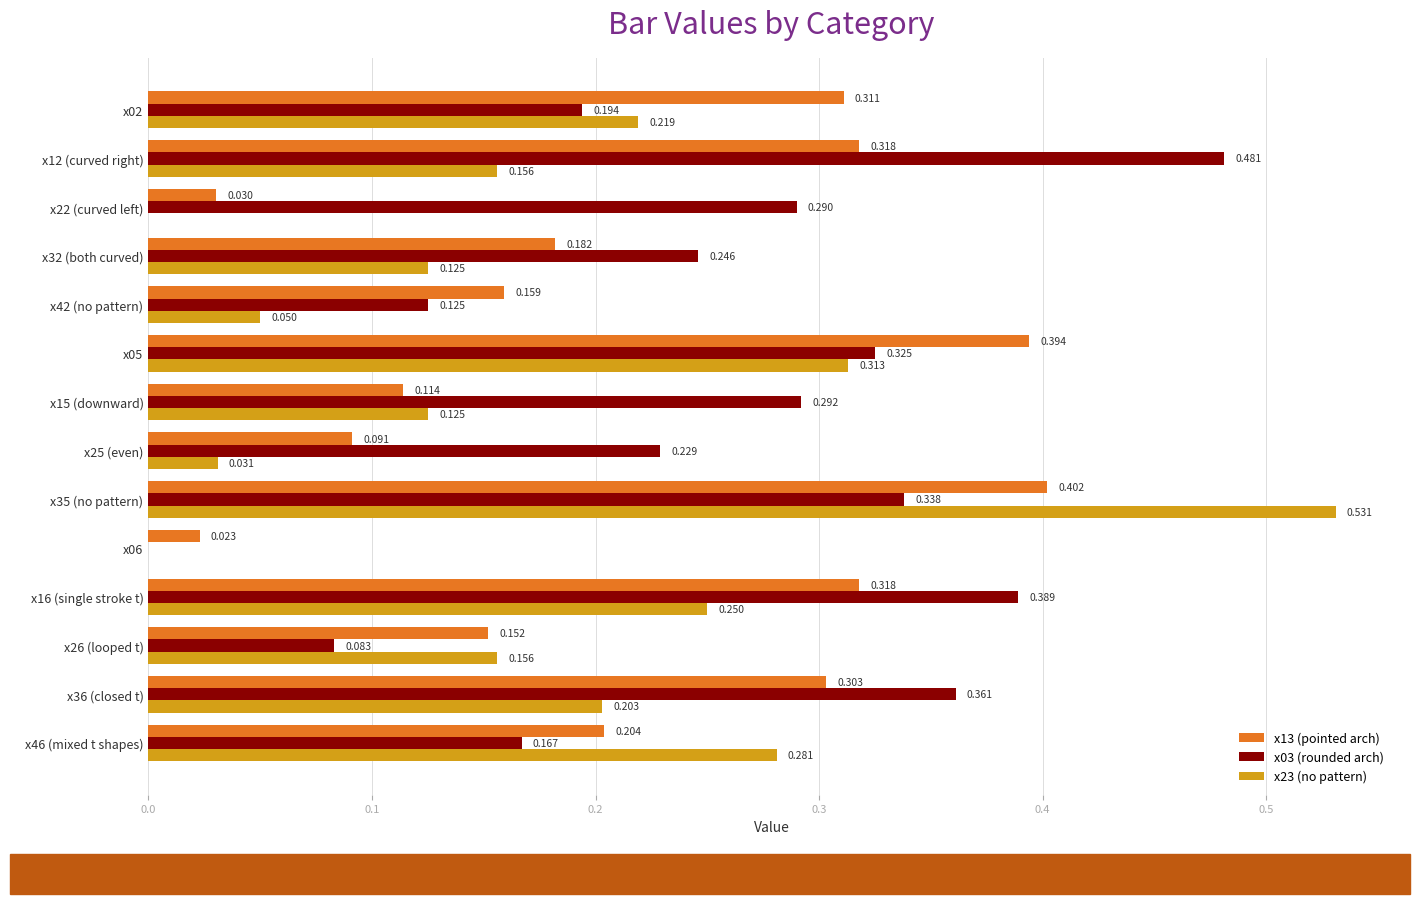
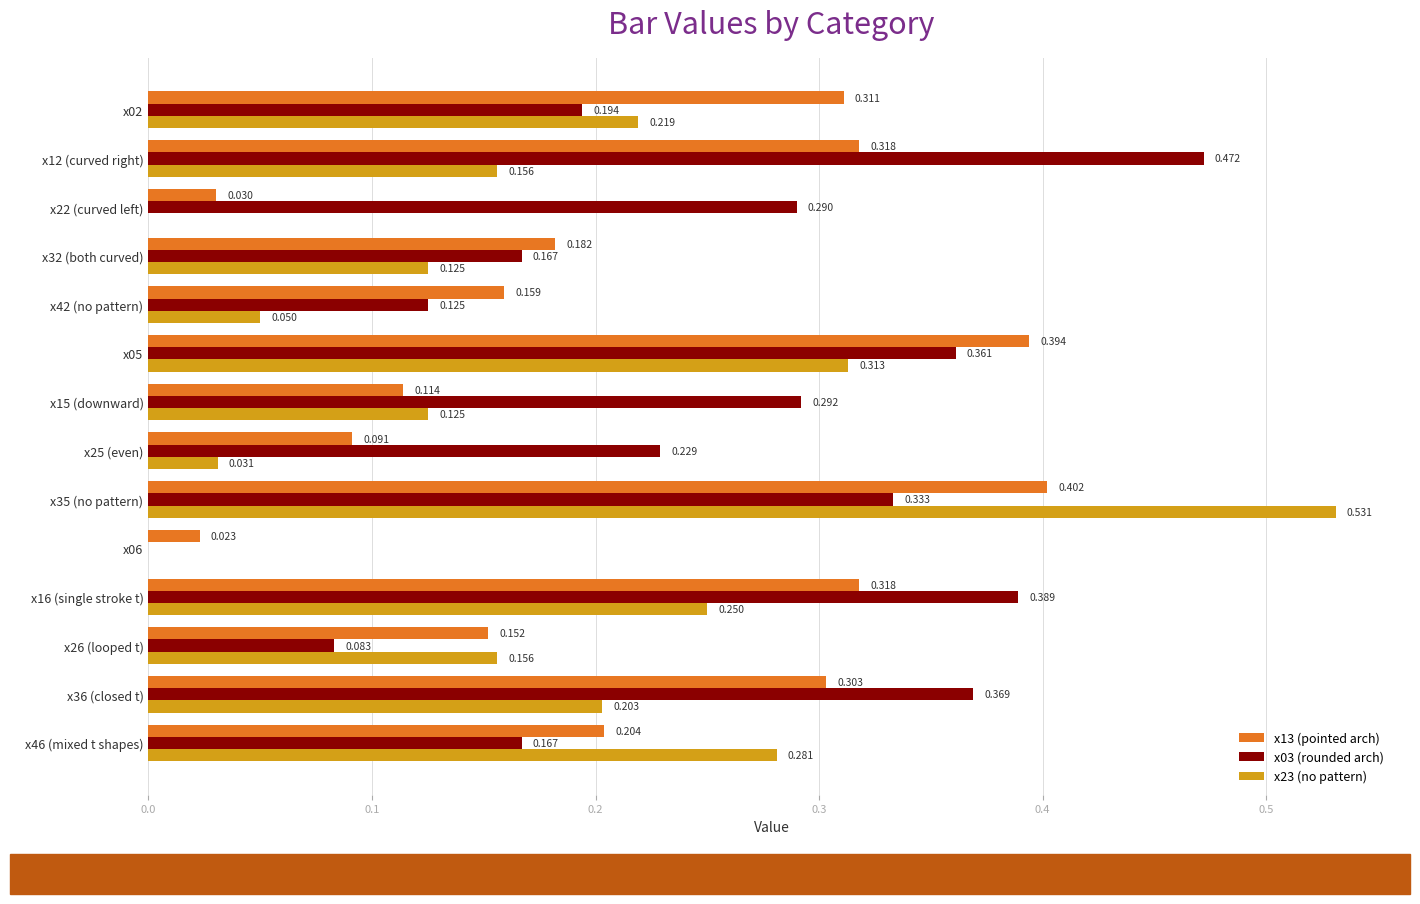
x03 (rounded arch), x12 (curved right): 0.481 -> 0.472
x03 (rounded arch), x32 (both curved): 0.246 -> 0.167
x03 (rounded arch), x05: 0.325 -> 0.361
x03 (rounded arch), x35 (no pattern): 0.338 -> 0.333
x03 (rounded arch), x36 (closed t): 0.361 -> 0.369
